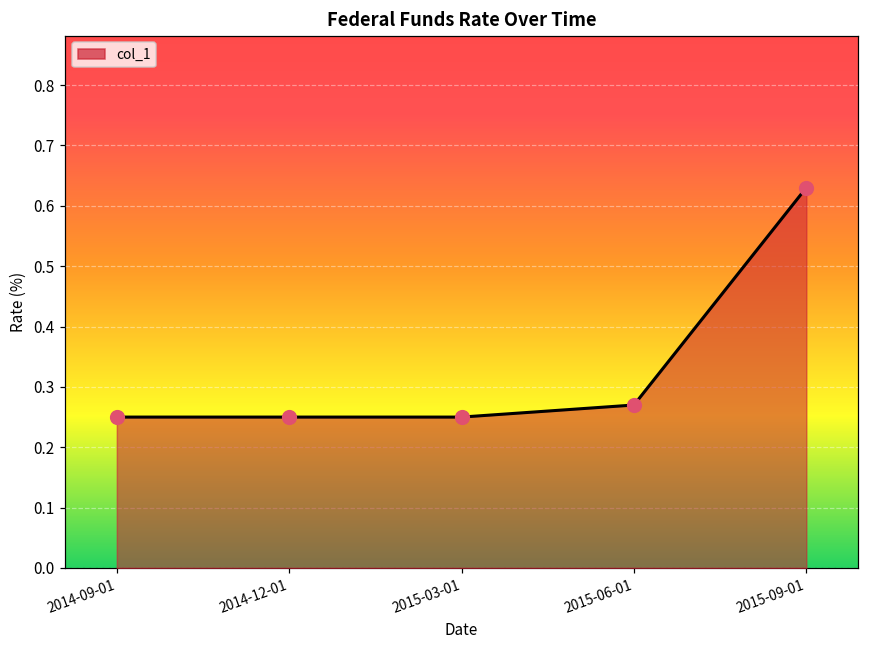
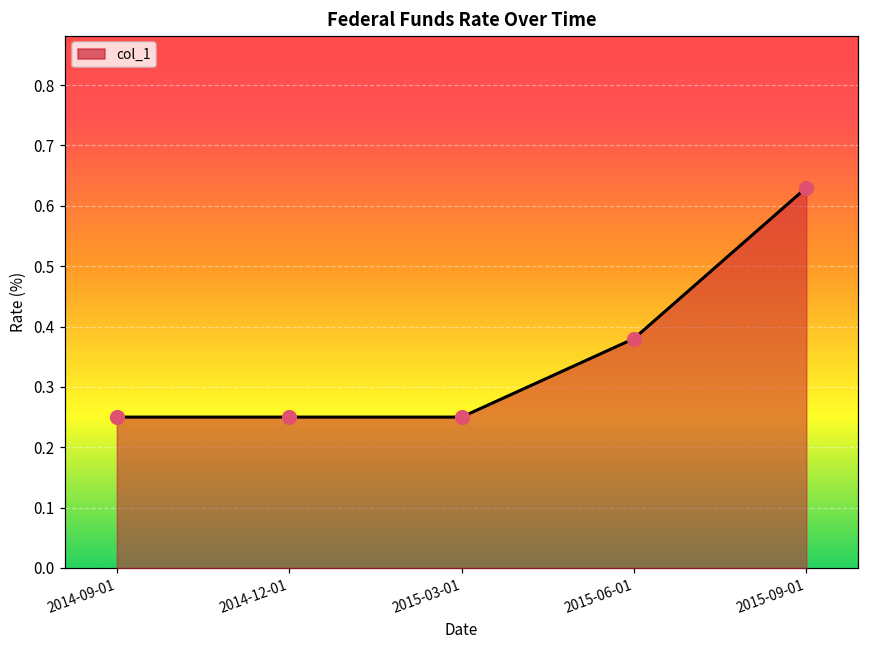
2015-06-01: 0.27 -> 0.38
